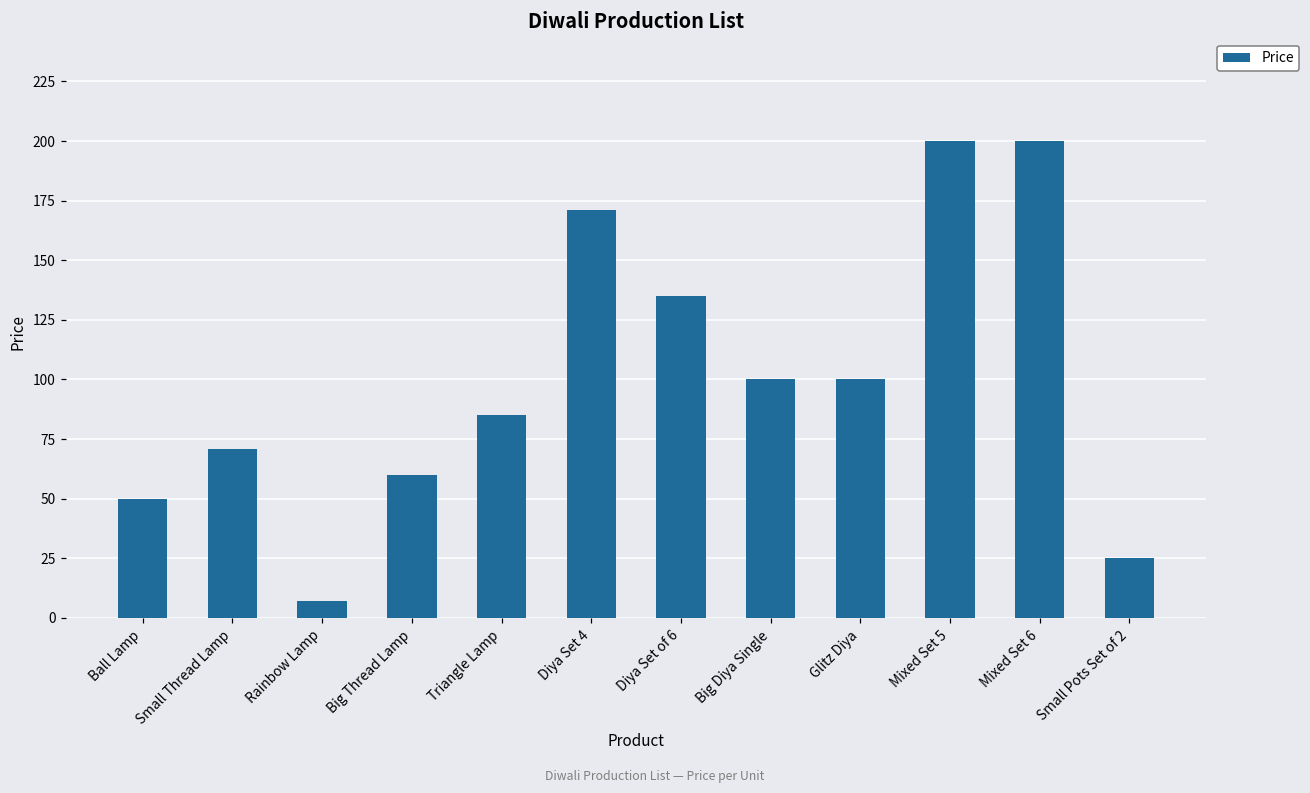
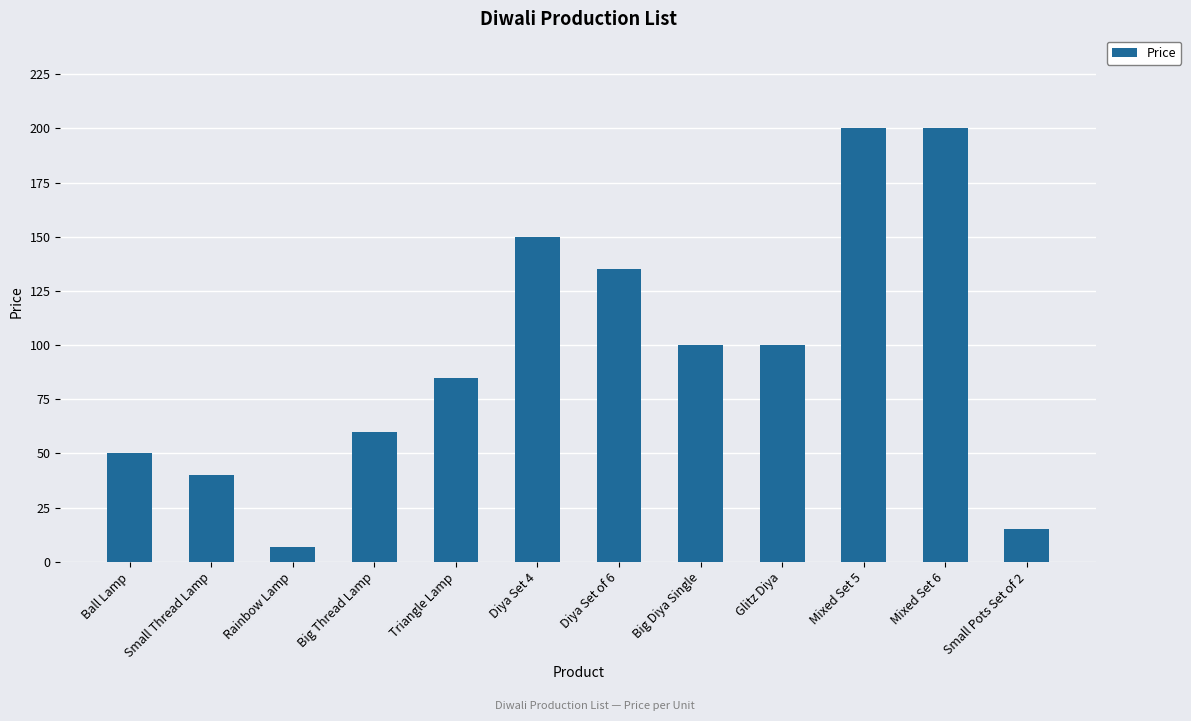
Small Thread Lamp: 71 -> 40
Diya Set 4: 171 -> 150
Small Pots Set of 2: 25 -> 15
